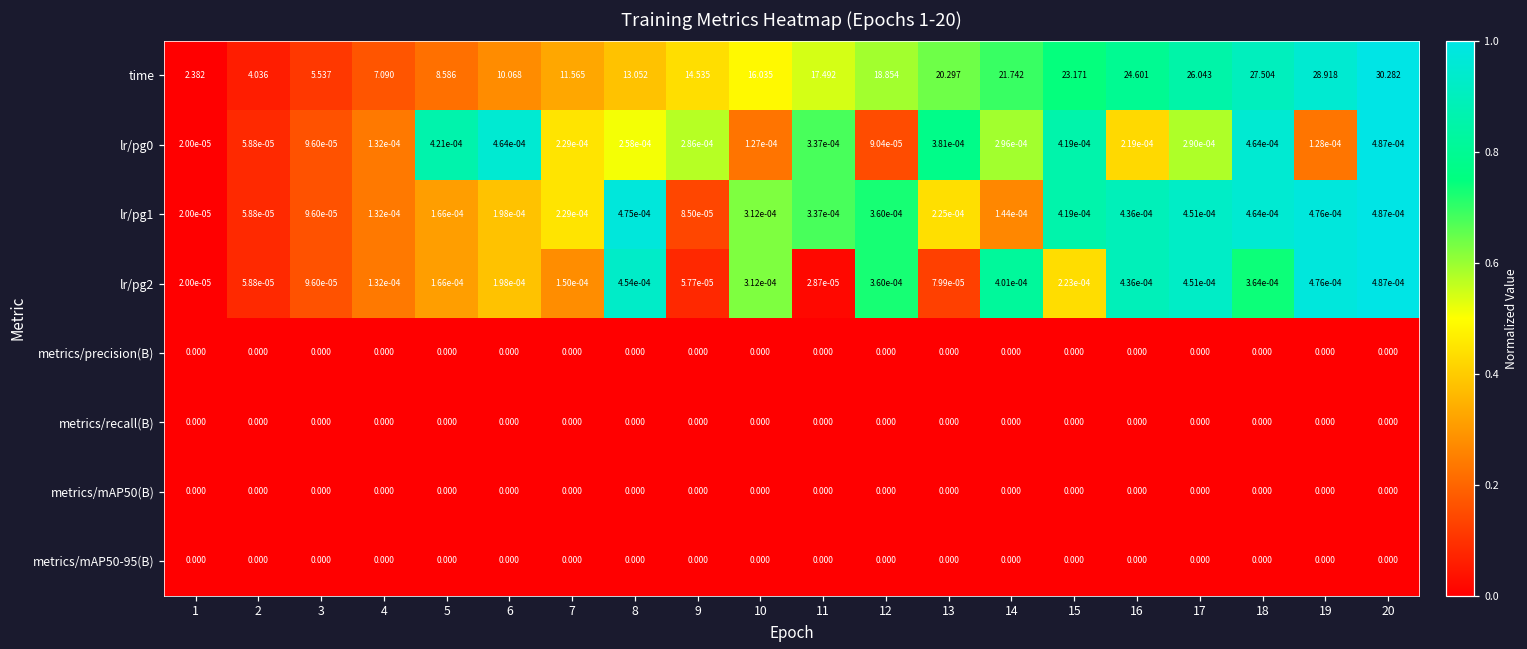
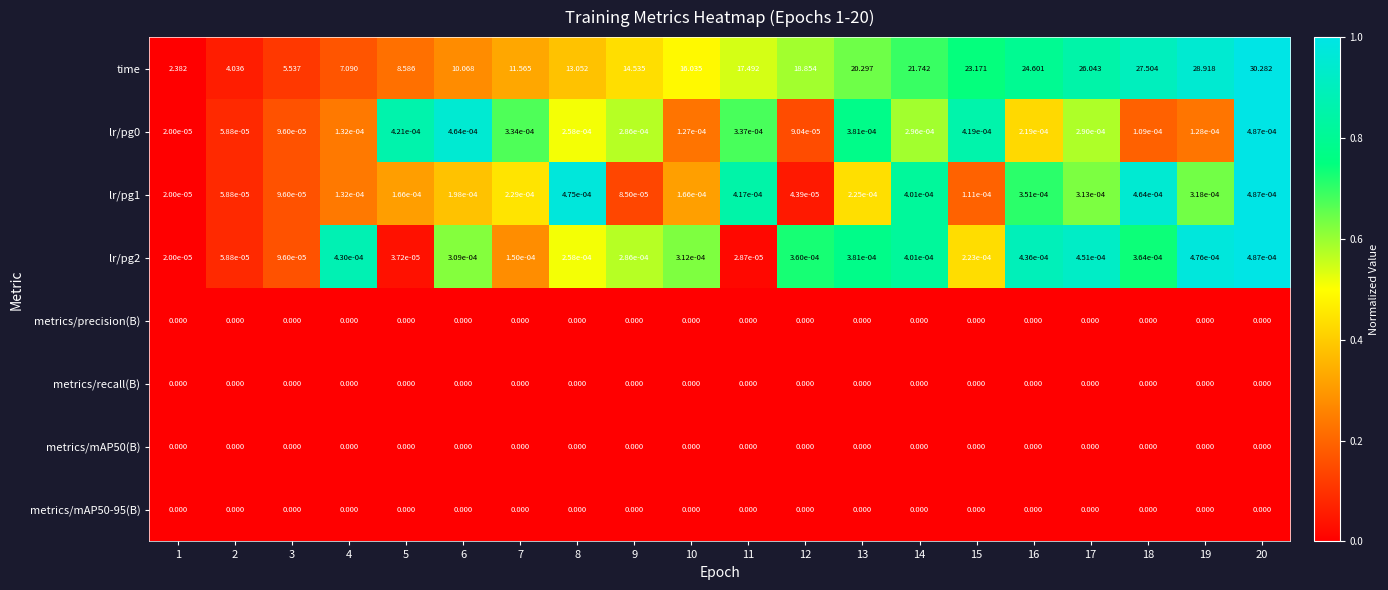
lr/pg0, 7: 2.29e-04 -> 3.34e-04
lr/pg0, 18: 4.64e-04 -> 1.09e-04
lr/pg1, 10: 3.12e-04 -> 1.66e-04
lr/pg1, 11: 3.37e-04 -> 4.17e-04
lr/pg1, 12: 3.60e-04 -> 4.39e-05
lr/pg1, 14: 1.44e-04 -> 4.01e-04
lr/pg1, 15: 4.19e-04 -> 1.11e-04
lr/pg1, 16: 4.36e-04 -> 3.51e-04
lr/pg1, 17: 4.51e-04 -> 3.13e-04
lr/pg1, 19: 4.76e-04 -> 3.18e-04
lr/pg2, 4: 1.32e-04 -> 4.30e-04
lr/pg2, 5: 1.66e-04 -> 3.72e-05
lr/pg2, 6: 1.98e-04 -> 3.09e-04
lr/pg2, 8: 4.54e-04 -> 2.58e-04
lr/pg2, 9: 5.77e-05 -> 2.86e-04
lr/pg2, 13: 7.99e-05 -> 3.81e-04
